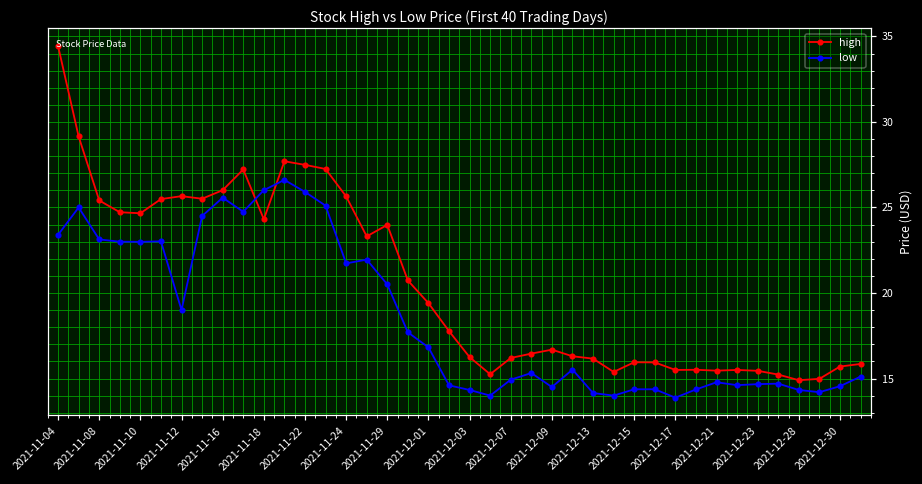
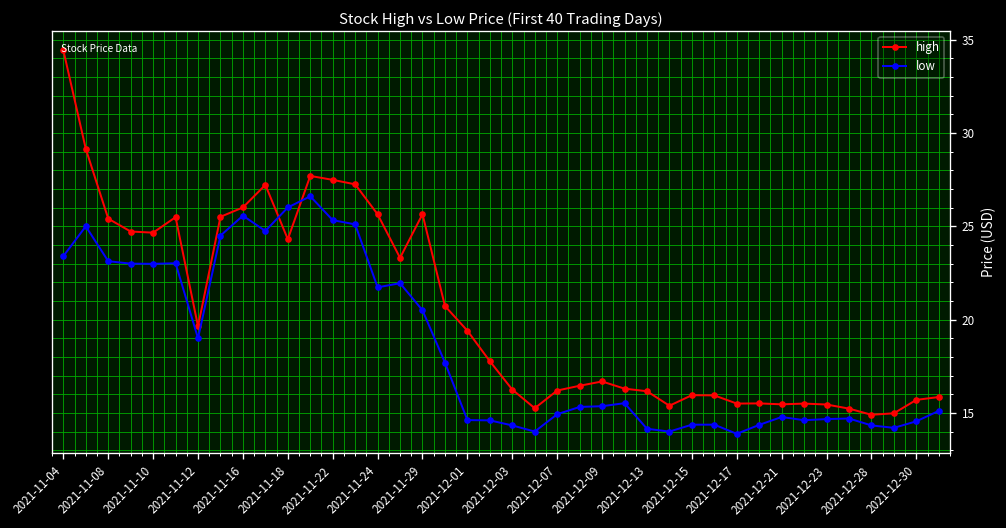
high, 2021-11-12: 25.7 -> 19.6
low, 2021-11-22: 25.9 -> 25.3
high, 2021-11-29: 24.0 -> 25.7
low, 2021-12-01: 16.8 -> 14.6
low, 2021-12-09: 14.5 -> 15.4
